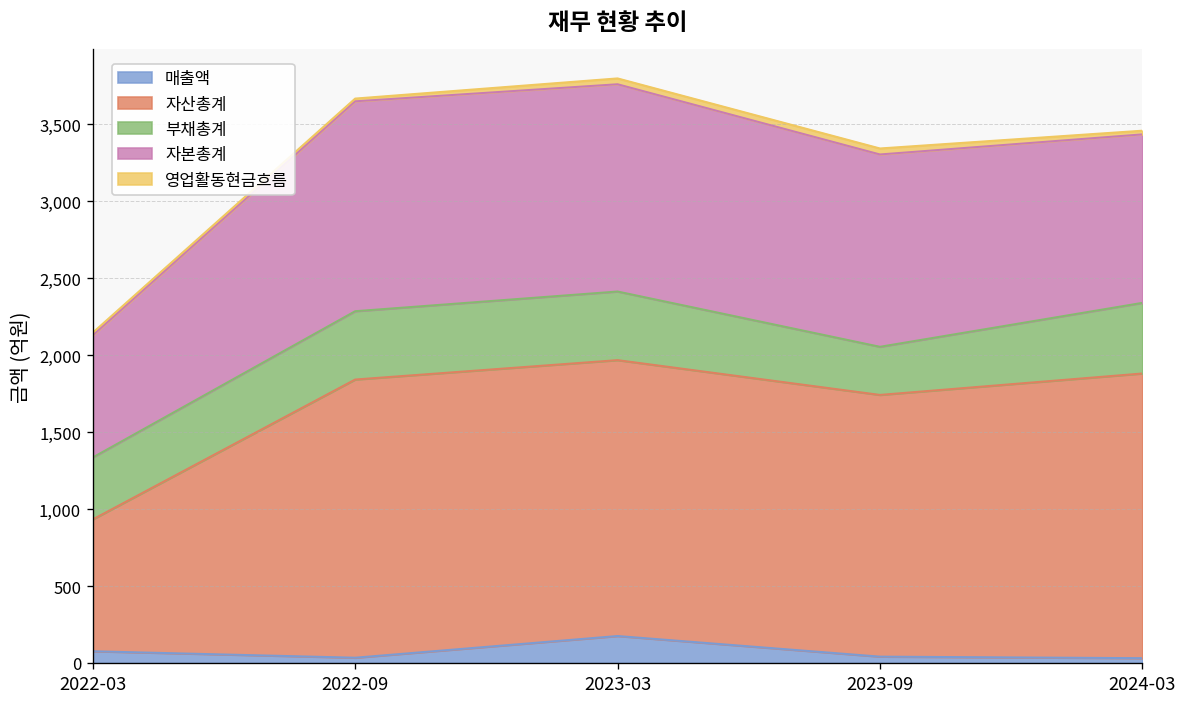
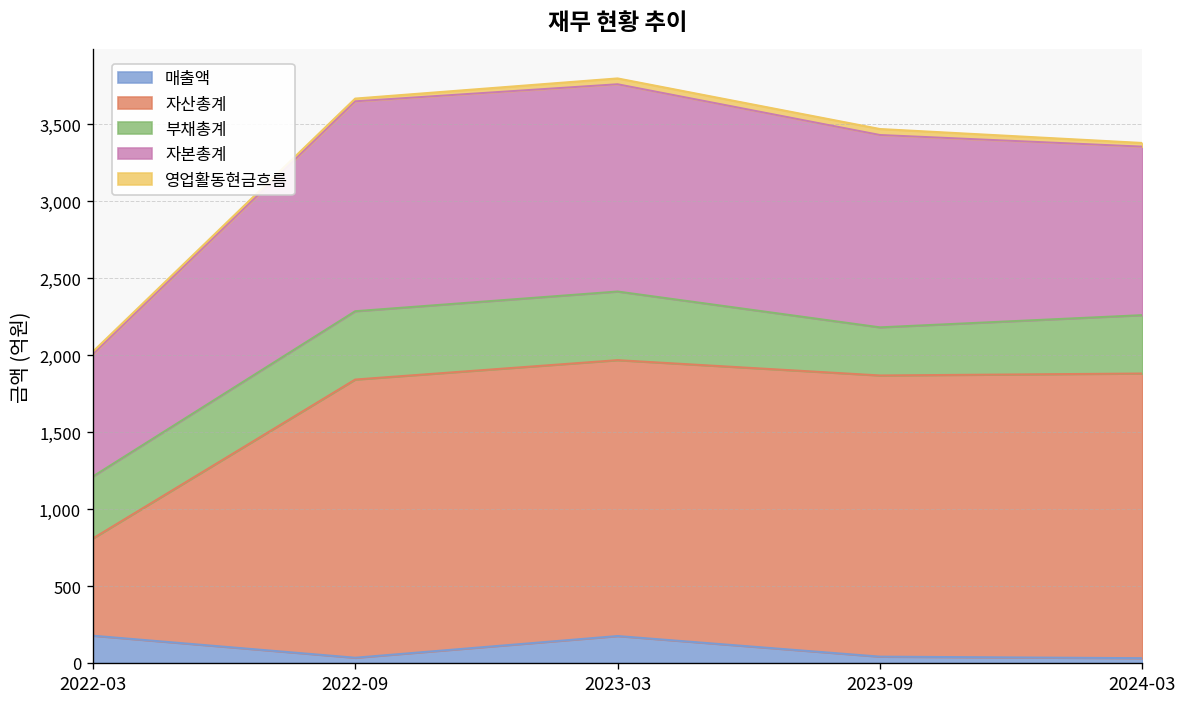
매출액, 2022-03: 80 -> 180
자산총계, 2022-03: 860 -> 630
자산총계, 2023-09: 1,700 -> 1,830
부채총계, 2024-03: 460 -> 380
